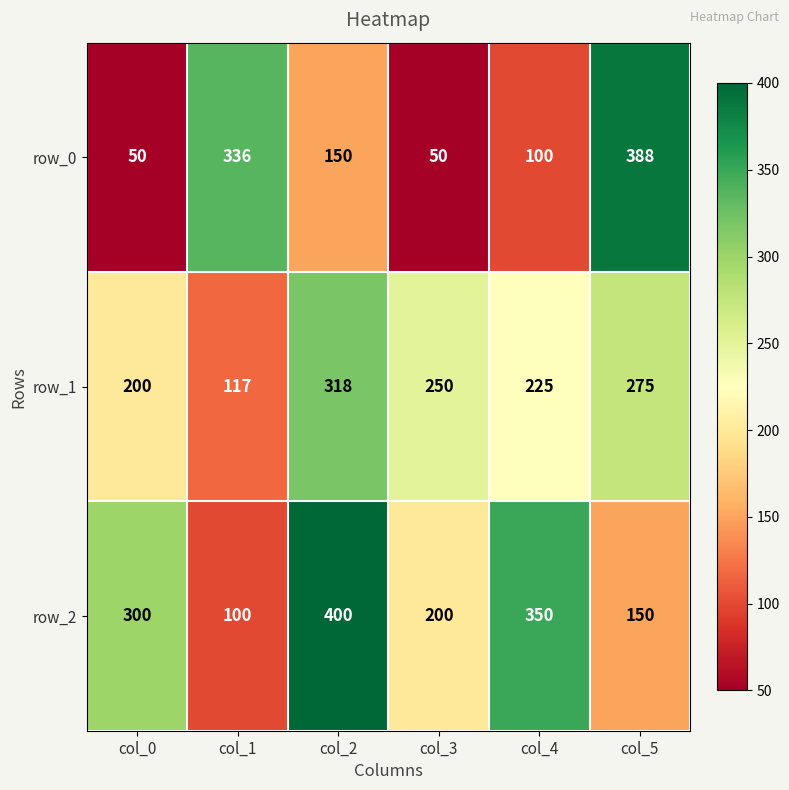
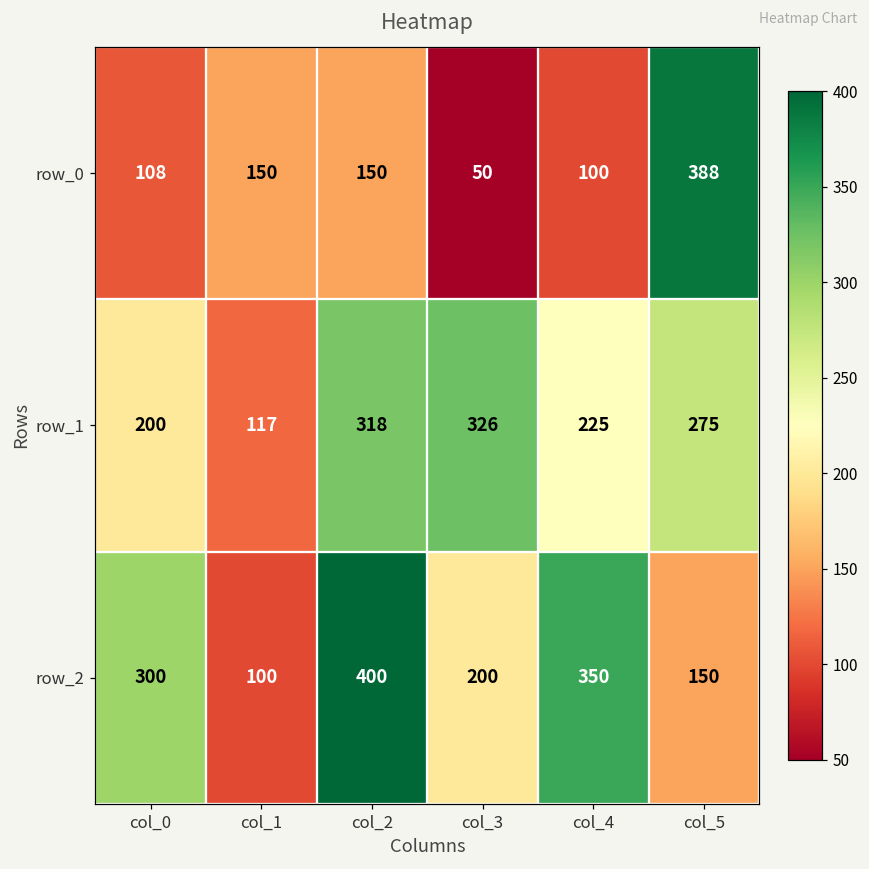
row_0, col_0: 50 -> 108
row_0, col_1: 336 -> 150
row_1, col_3: 250 -> 326
